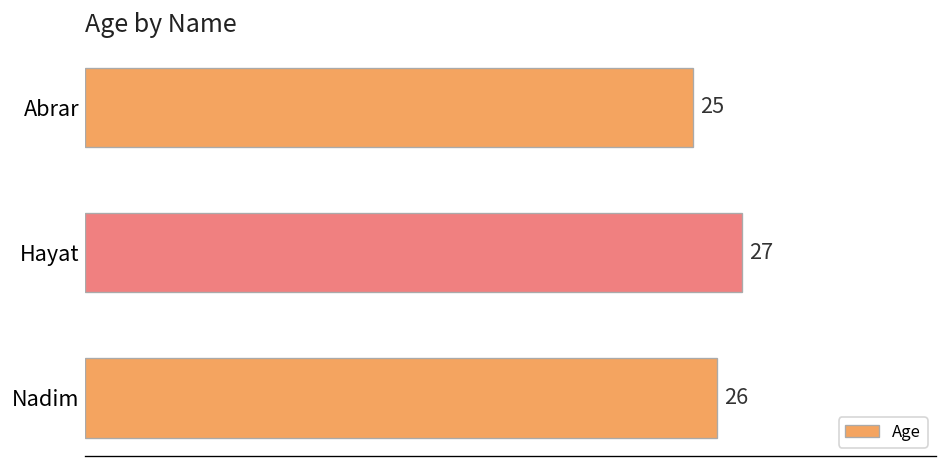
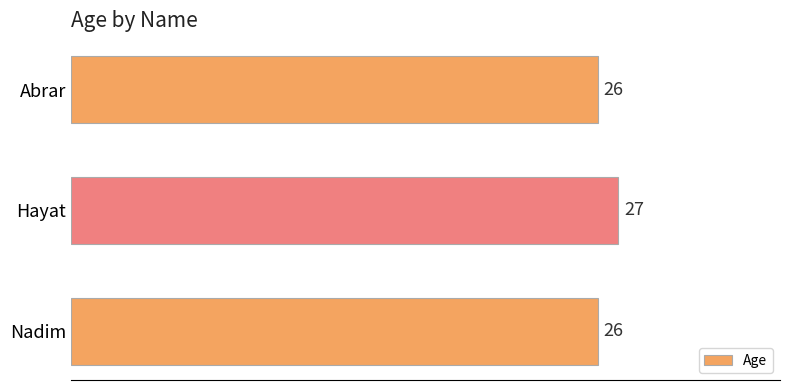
Abrar: 25 -> 26
